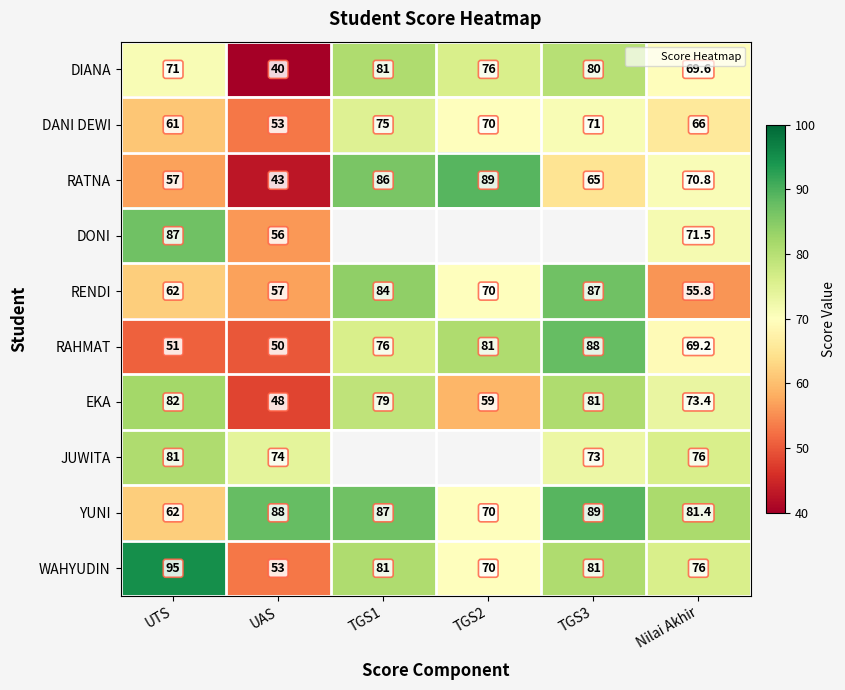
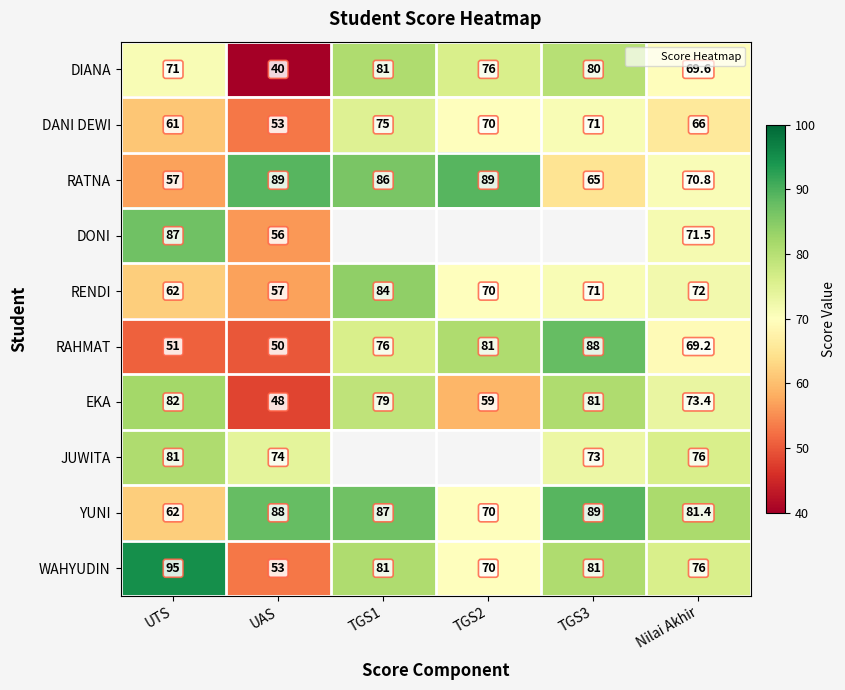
RATNA, UAS: 43 -> 89
RENDI, TGS3: 87 -> 71
RENDI, Nilai Akhir: 55.8 -> 72
